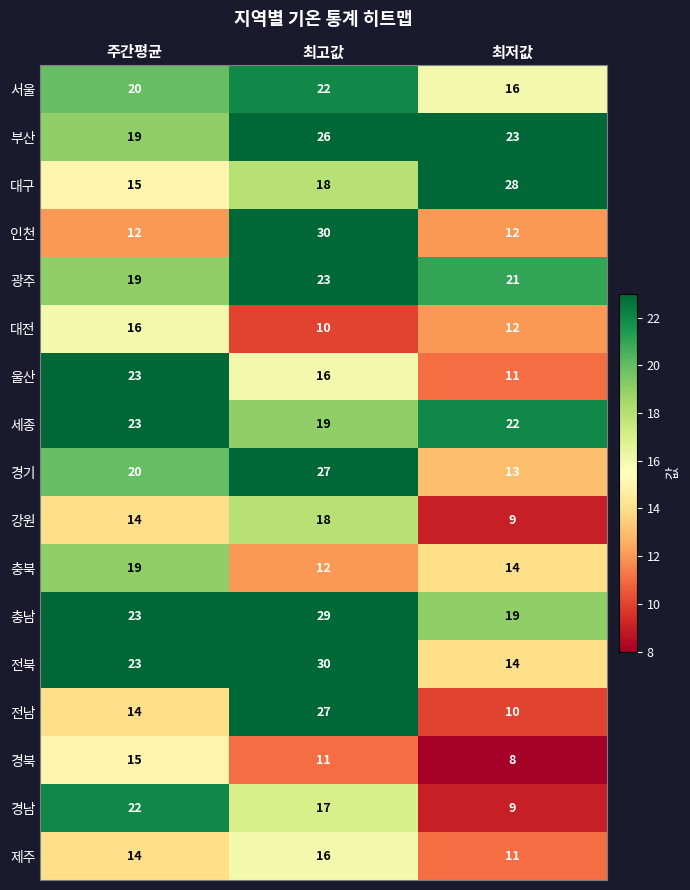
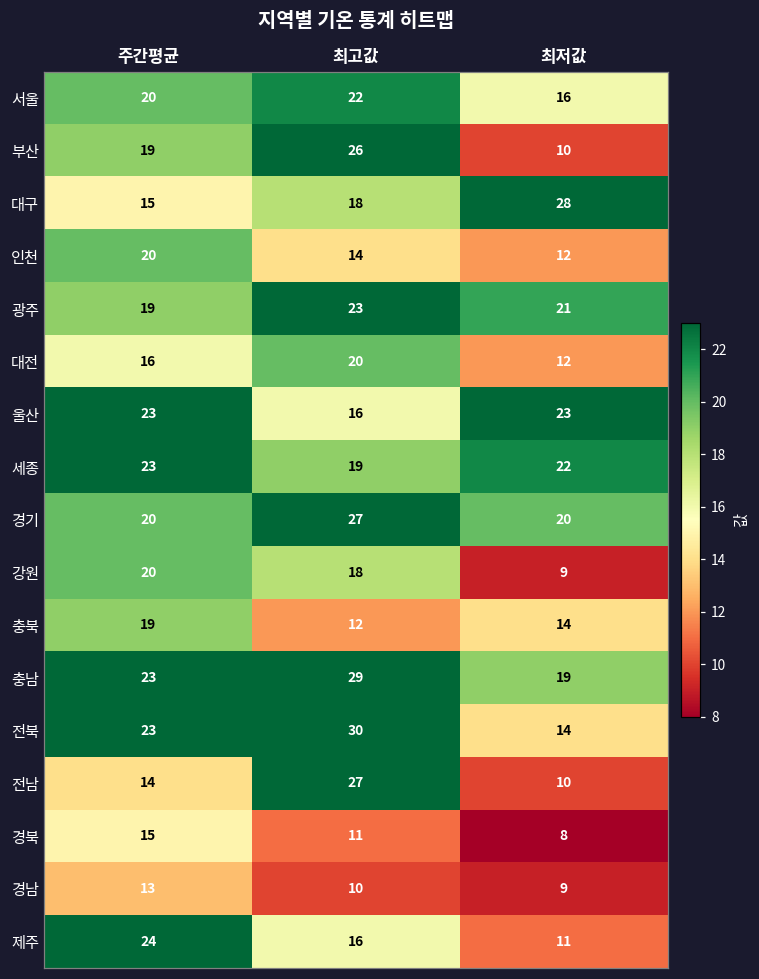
부산, 최저값: 23 -> 10
인천, 주간평균: 12 -> 20
인천, 최고값: 30 -> 14
대전, 최고값: 10 -> 20
울산, 최저값: 11 -> 23
경기, 최저값: 13 -> 20
강원, 주간평균: 14 -> 20
경남, 주간평균: 22 -> 13
경남, 최고값: 17 -> 10
제주, 주간평균: 14 -> 24
